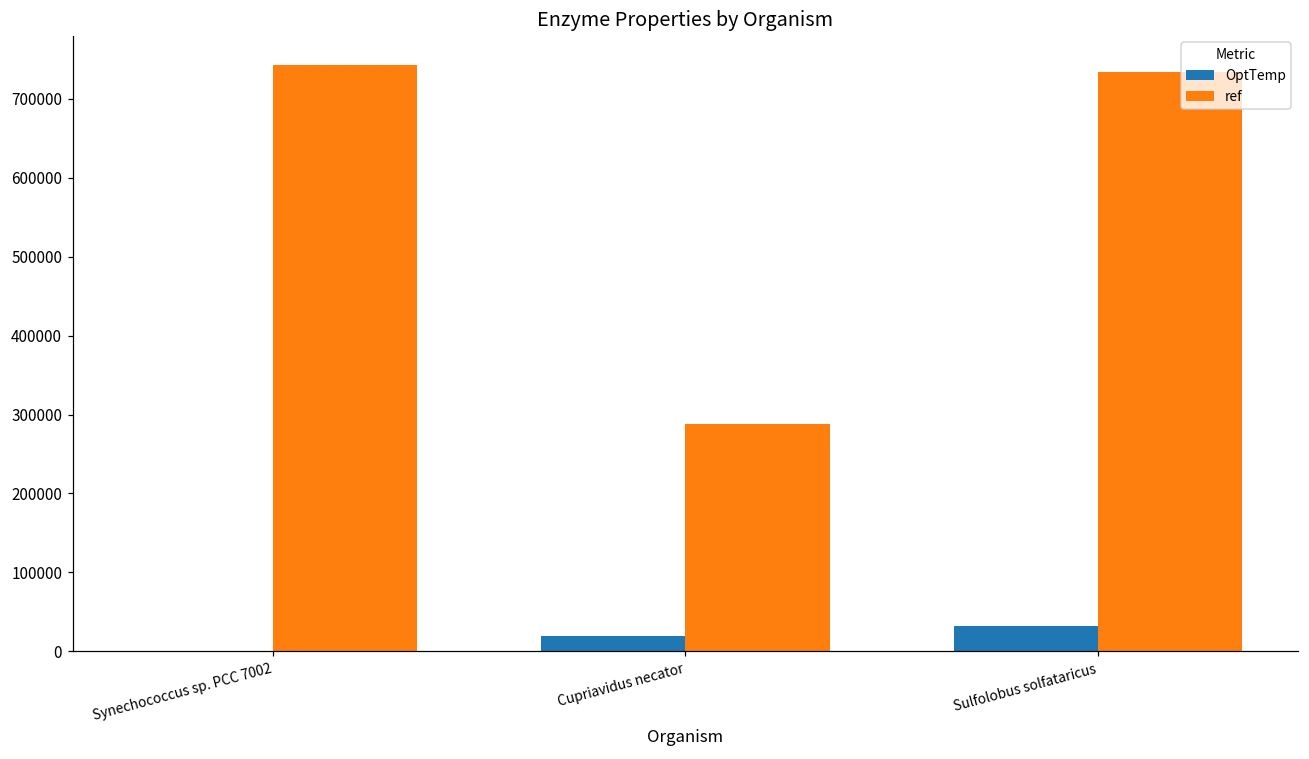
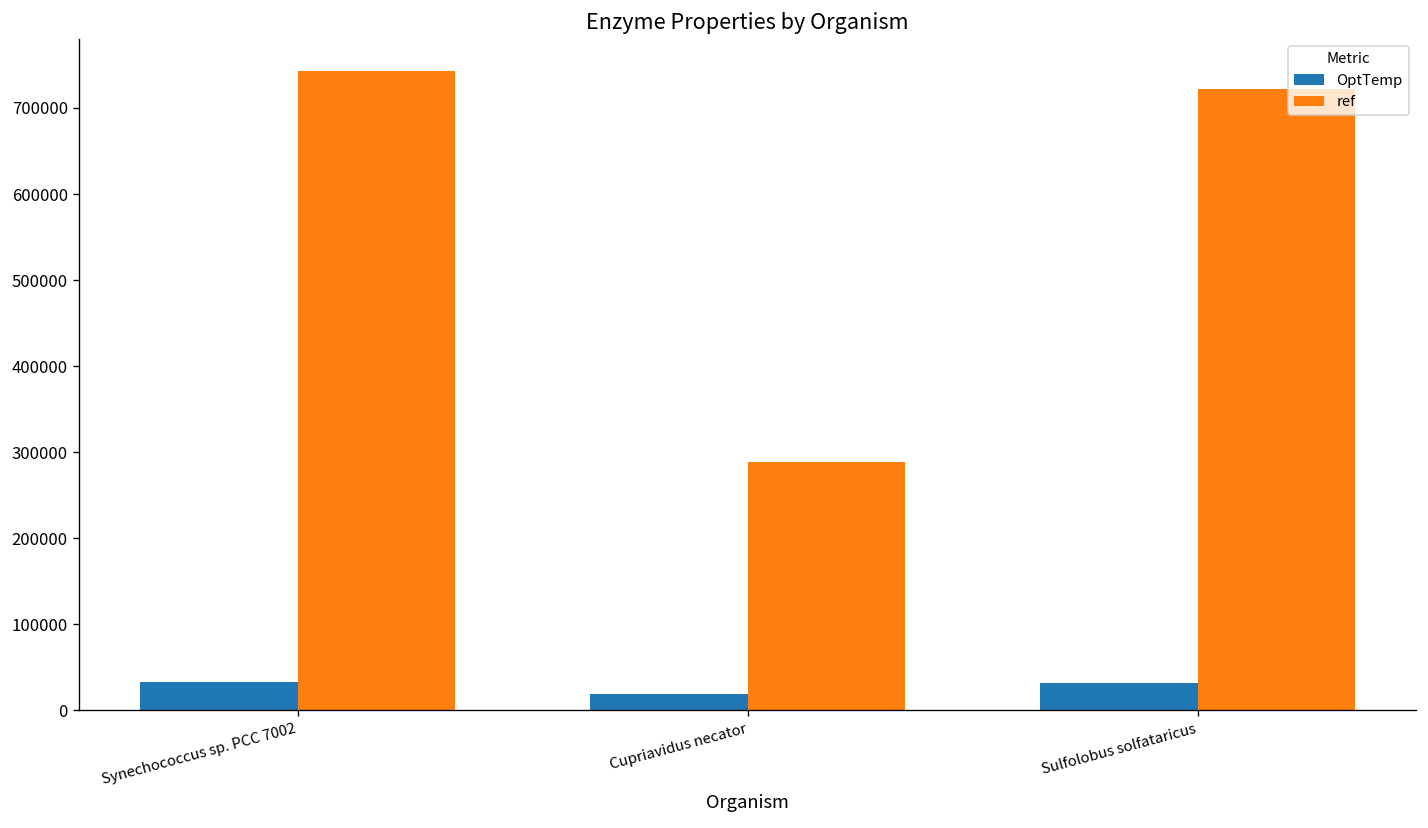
OptTemp, Synechococcus sp. PCC 7002: 0 -> 30000
ref, Sulfolobus solfataricus: 730000 -> 720000
